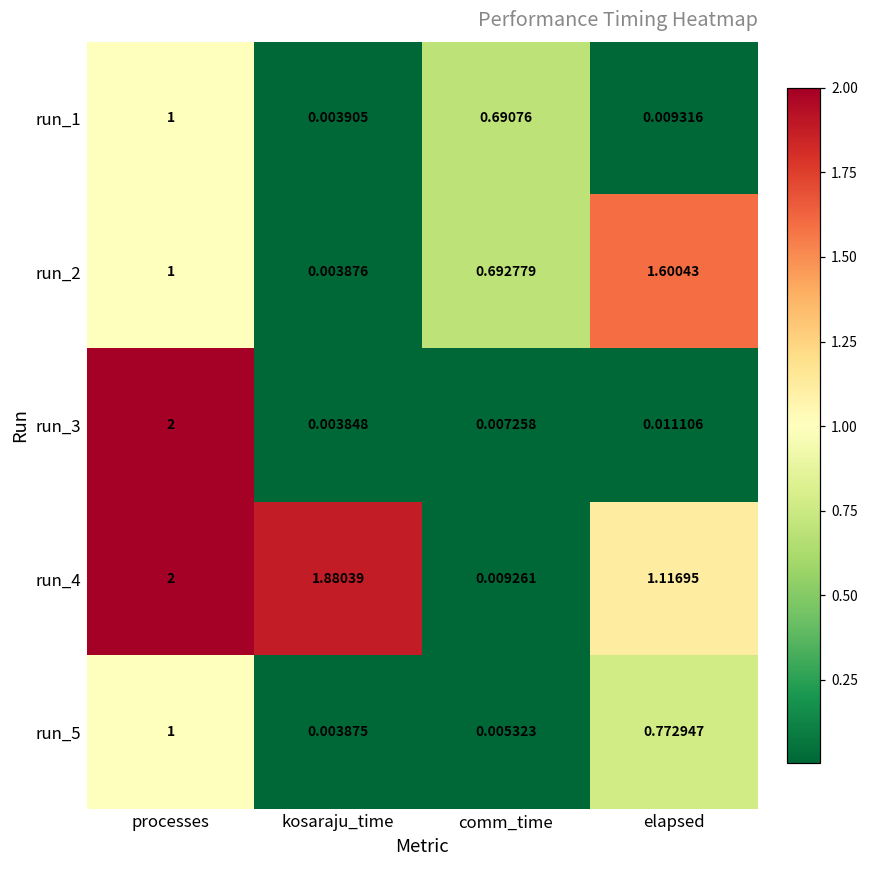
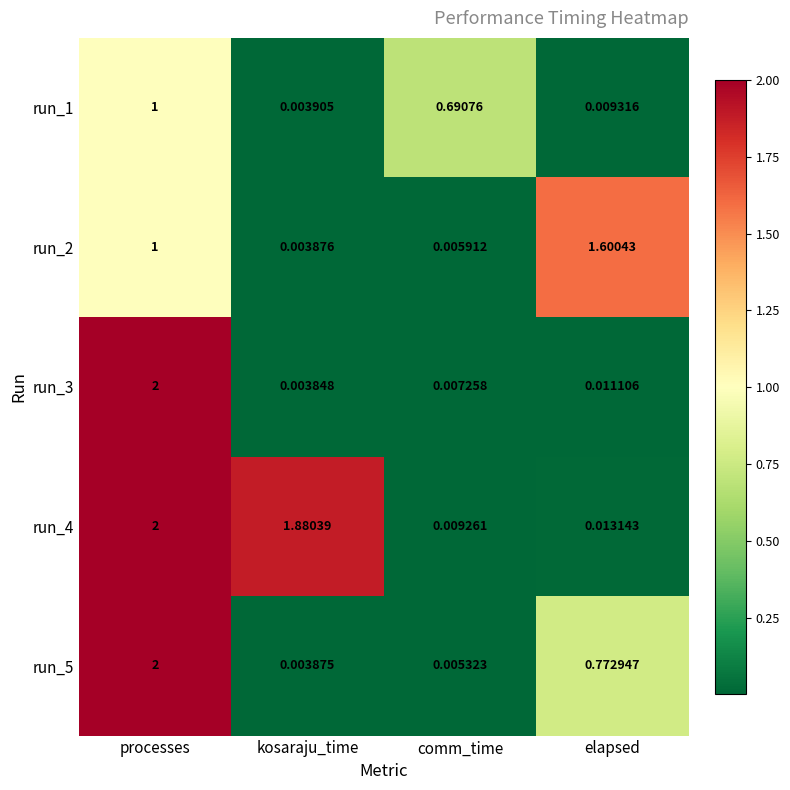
run_2, comm_time: 0.692779 -> 0.005912
run_4, elapsed: 1.11695 -> 0.013143
run_5, processes: 1 -> 2
